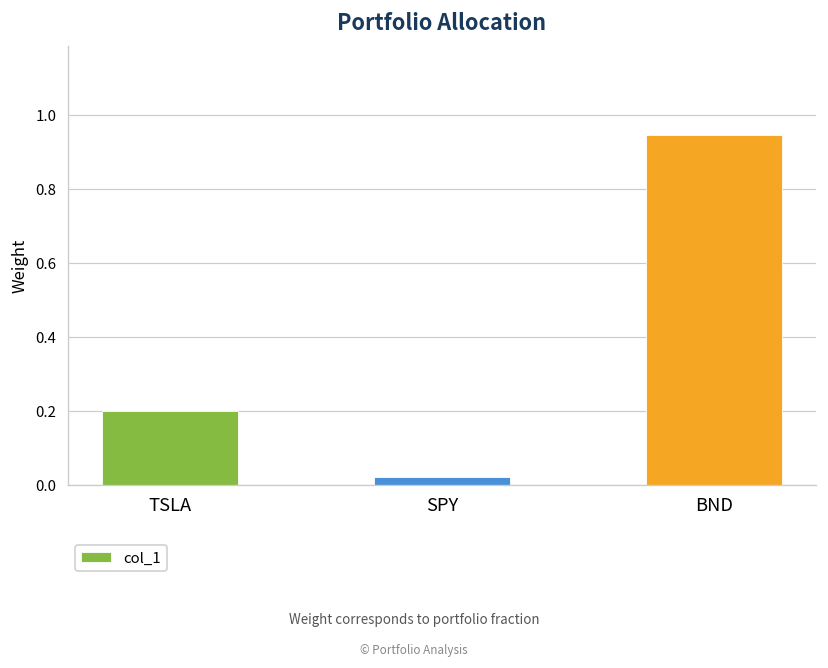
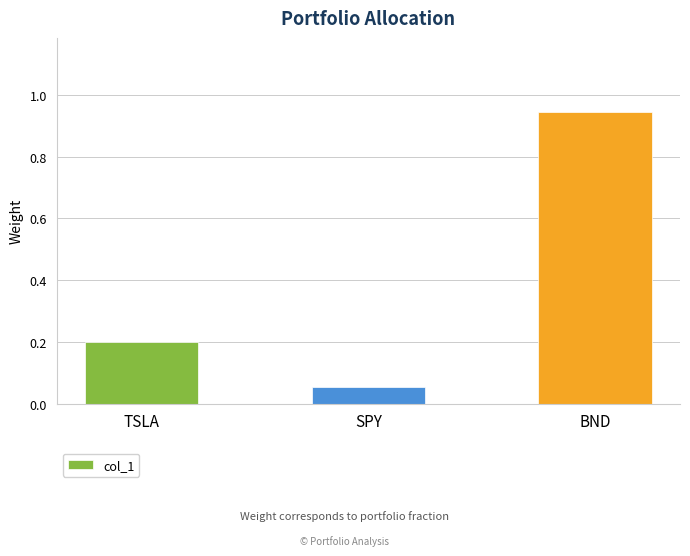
SPY: 0.02 -> 0.05
